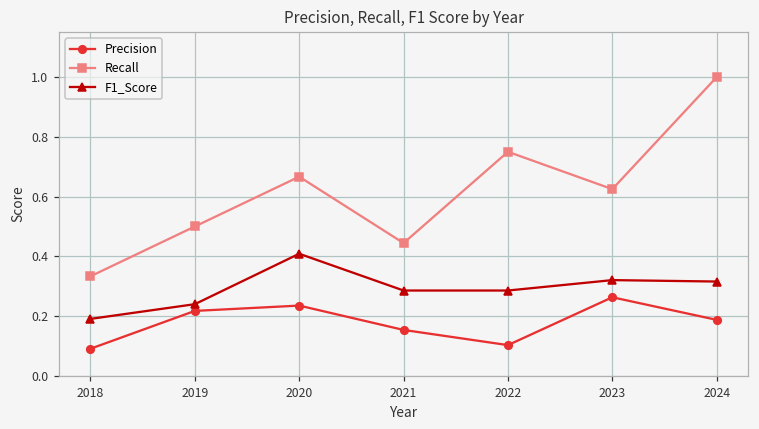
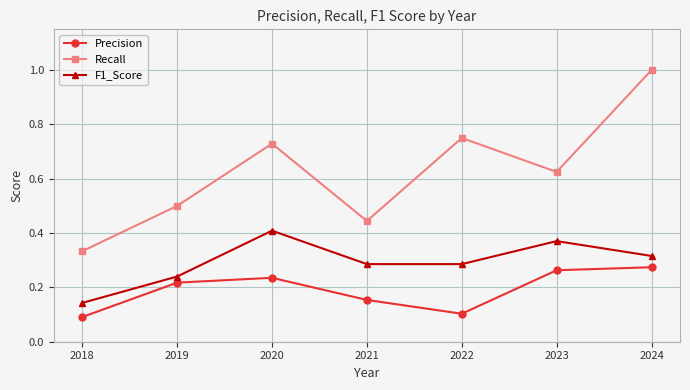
F1_Score, 2018: 0.19 -> 0.14
Recall, 2020: 0.67 -> 0.73
F1_Score, 2023: 0.32 -> 0.37
Precision, 2024: 0.19 -> 0.27
